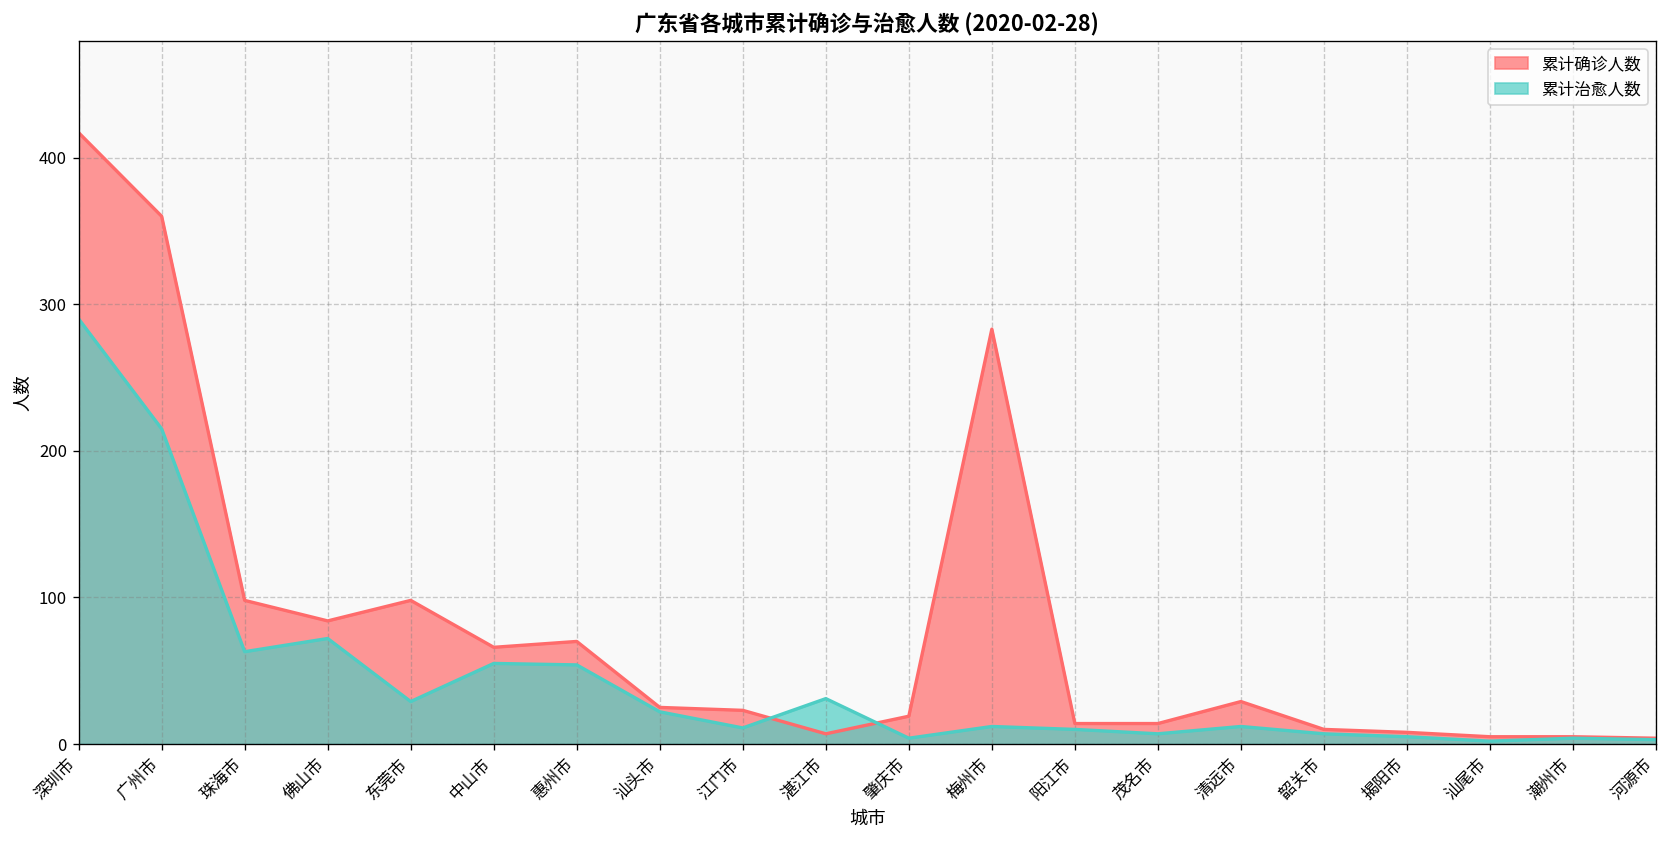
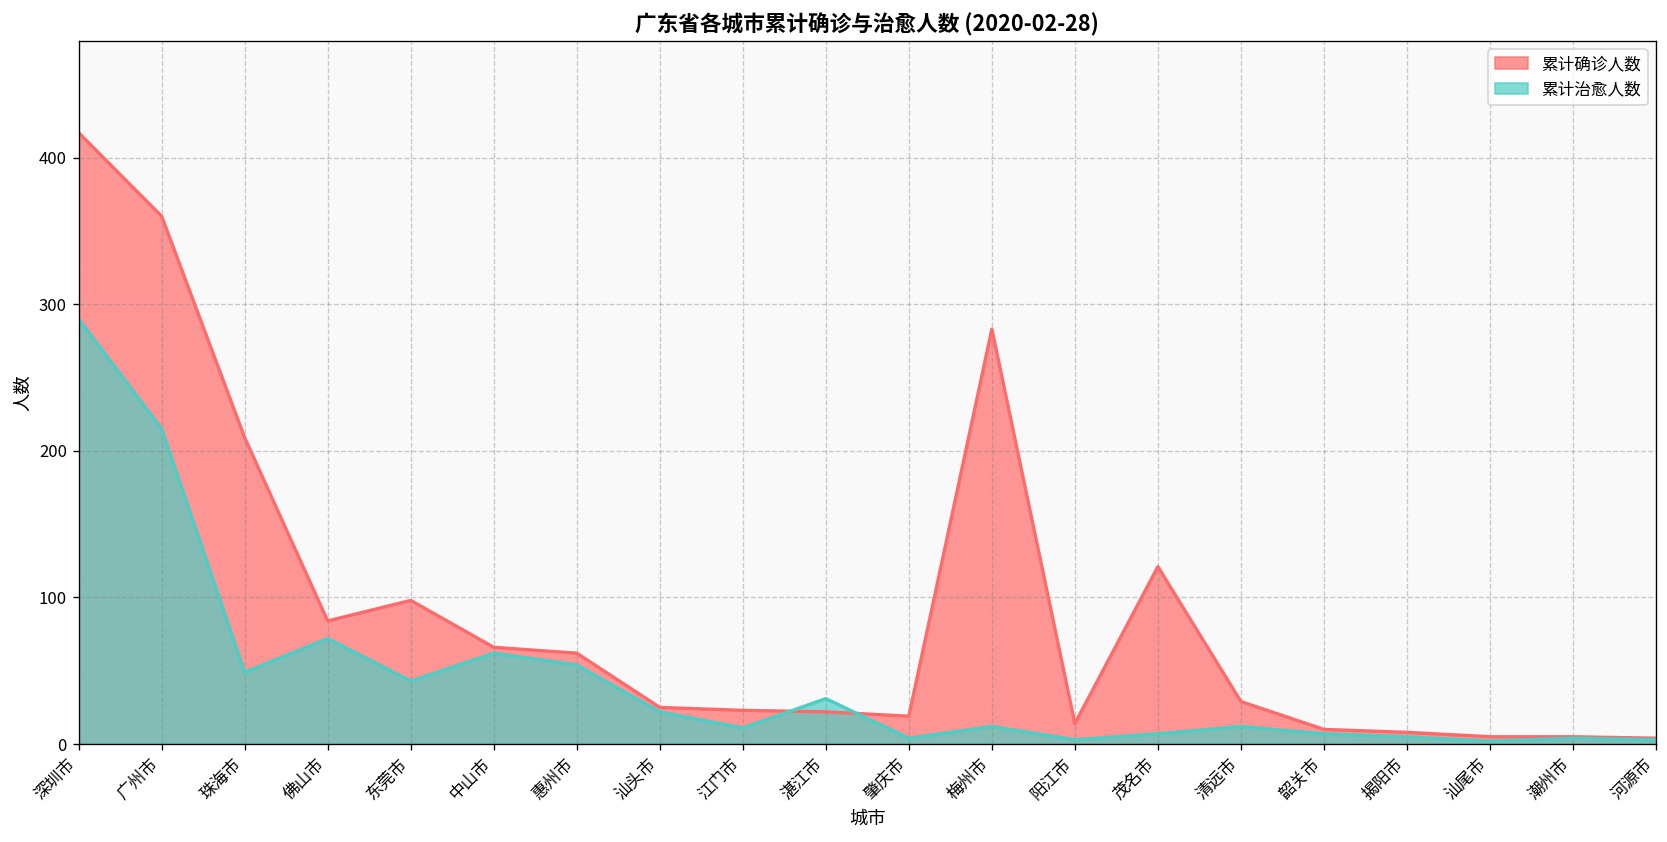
累计确诊人数, 珠海市: 98 -> 209
累计治愈人数, 珠海市: 63 -> 49
累计治愈人数, 东莞市: 29 -> 43
累计治愈人数, 中山市: 55 -> 62
累计确诊人数, 惠州市: 70 -> 62
累计确诊人数, 湛江市: 7 -> 22
累计治愈人数, 阳江市: 10 -> 3
累计确诊人数, 茂名市: 14 -> 121
